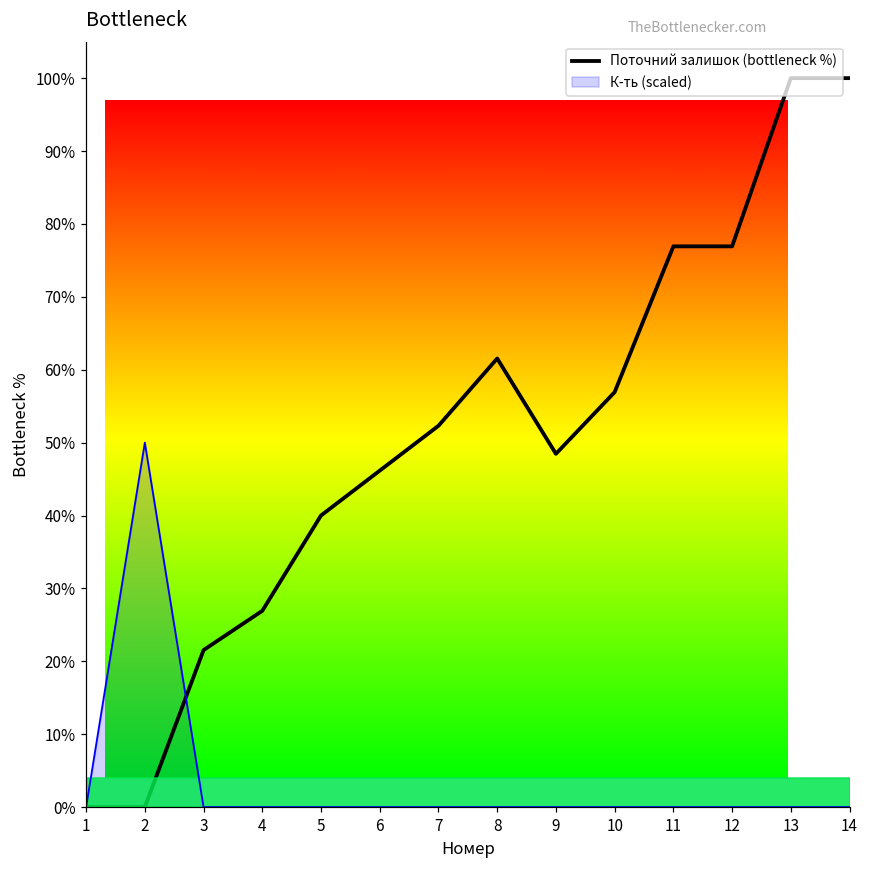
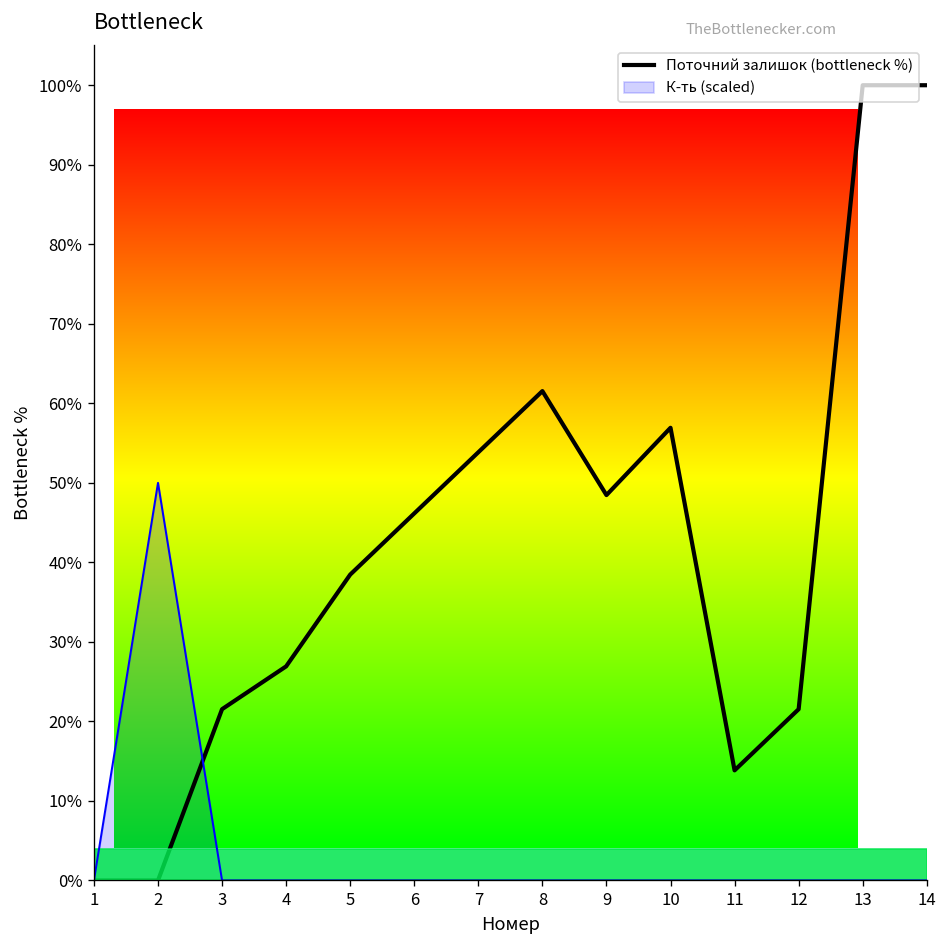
Поточний залишок (bottleneck %), 5: 40% -> 38%
Поточний залишок (bottleneck %), 7: 52% -> 54%
Поточний залишок (bottleneck %), 11: 77% -> 14%
Поточний залишок (bottleneck %), 12: 77% -> 22%
